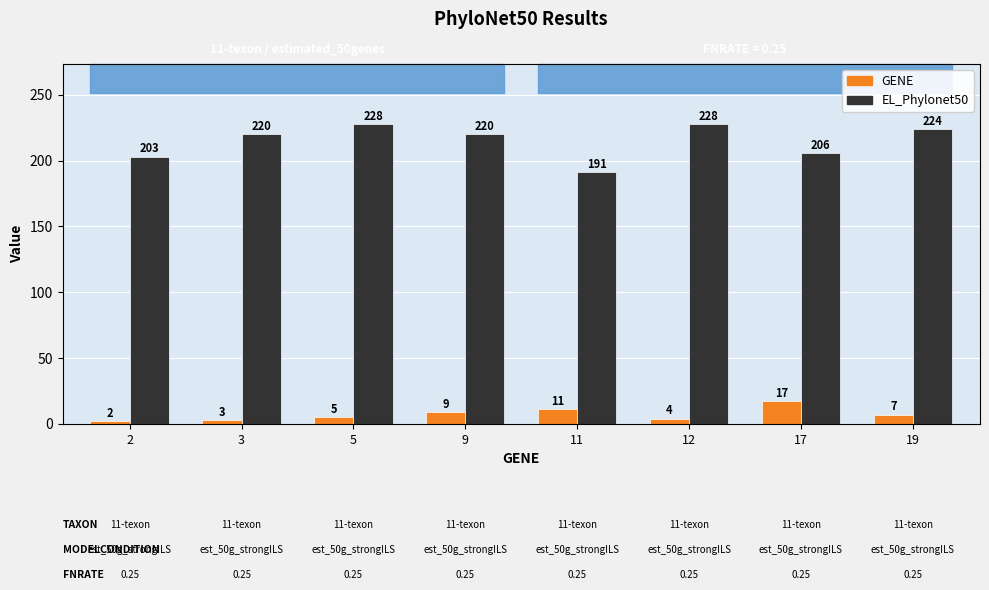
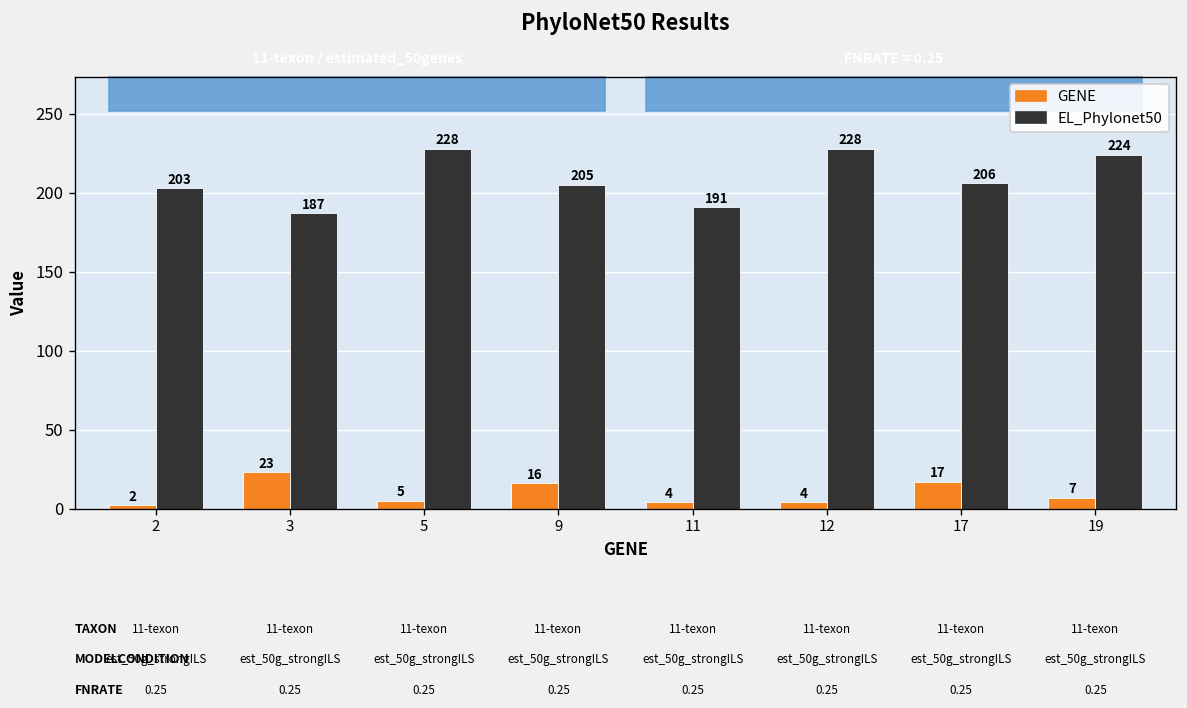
GENE, 3: 3 -> 23
EL_Phylonet50, 3: 220 -> 187
GENE, 9: 9 -> 16
EL_Phylonet50, 9: 220 -> 205
GENE, 11: 11 -> 4
